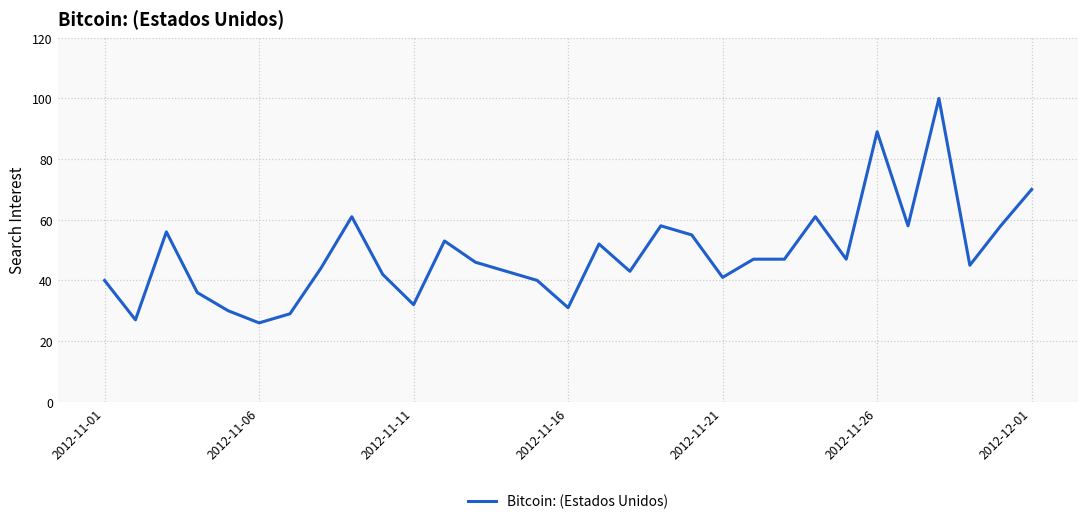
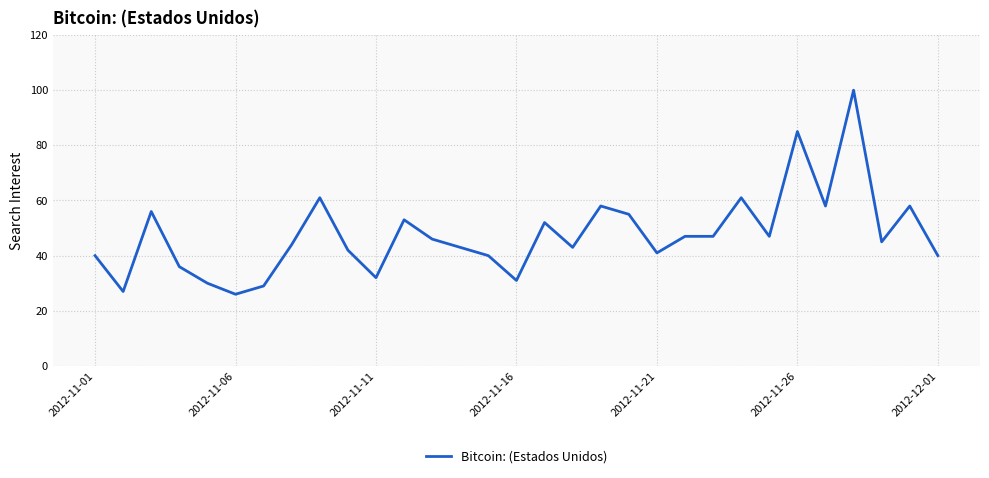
2012-11-26: 89 -> 85
2012-12-01: 70 -> 40
